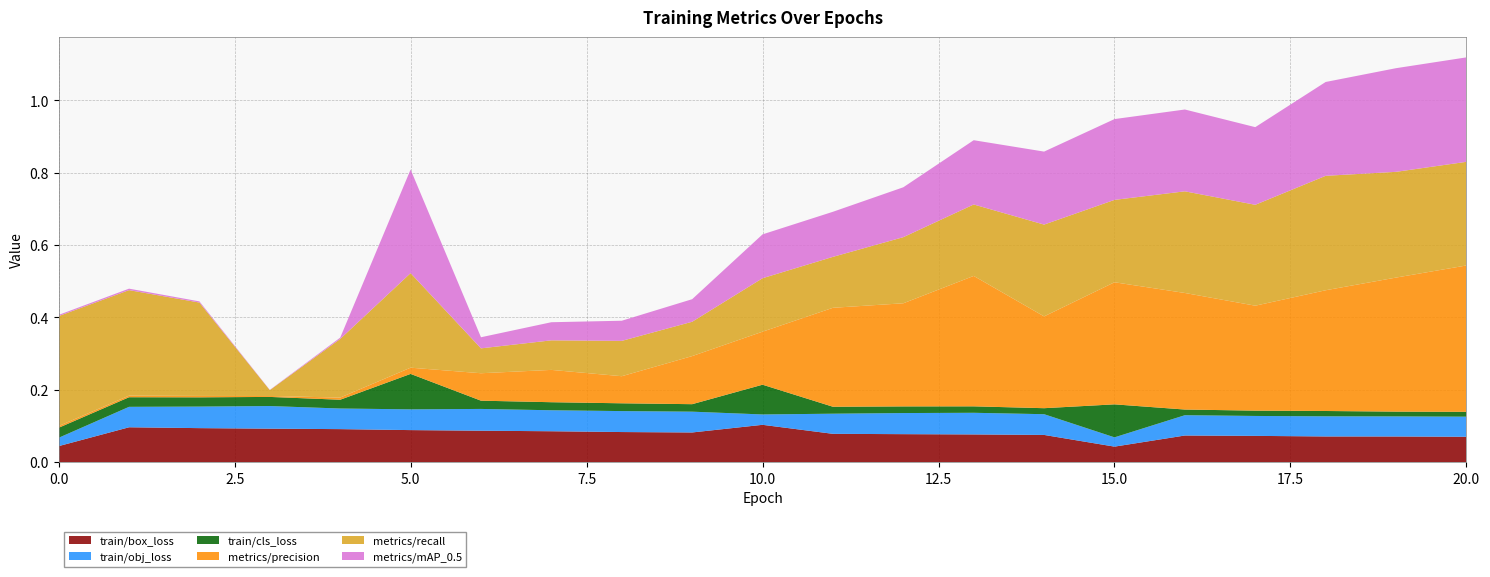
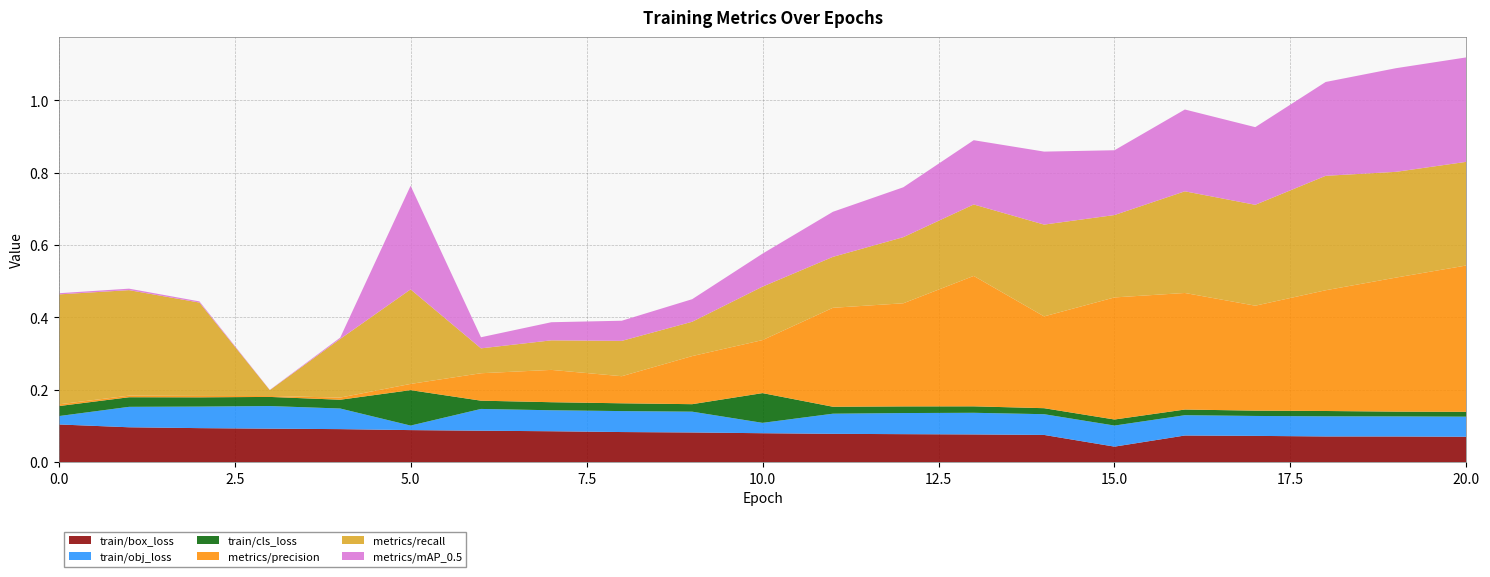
train/box_loss, 0.0: 0.04 -> 0.10
train/obj_loss, 5.0: 0.06 -> 0.01
train/box_loss, 10.0: 0.10 -> 0.08
metrics/mAP_0.5, 10.0: 0.12 -> 0.09
train/obj_loss, 15.0: 0.03 -> 0.06
train/cls_loss, 15.0: 0.09 -> 0.02
metrics/mAP_0.5, 15.0: 0.22 -> 0.18
